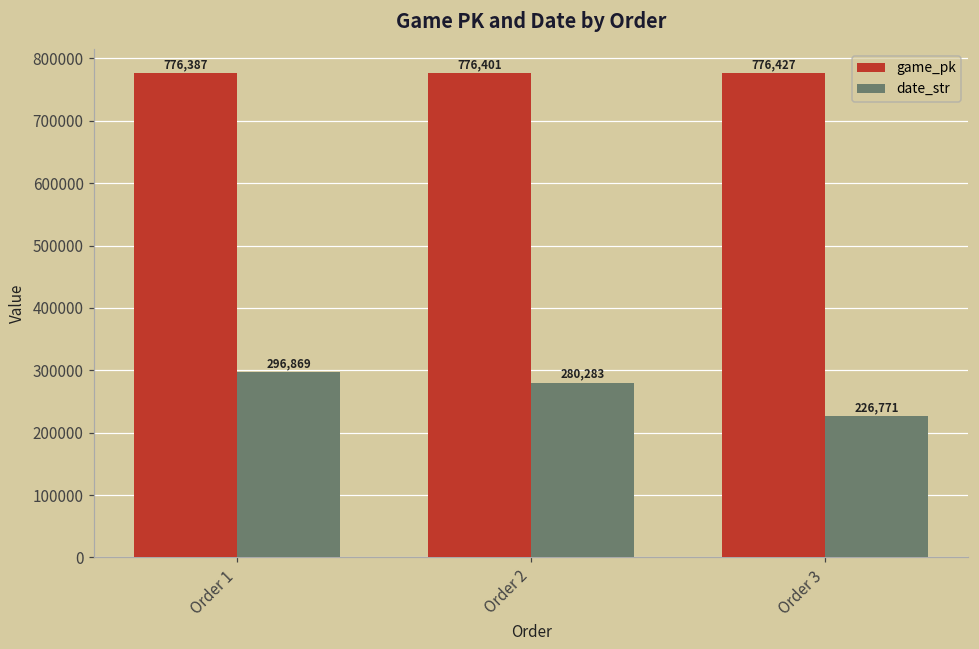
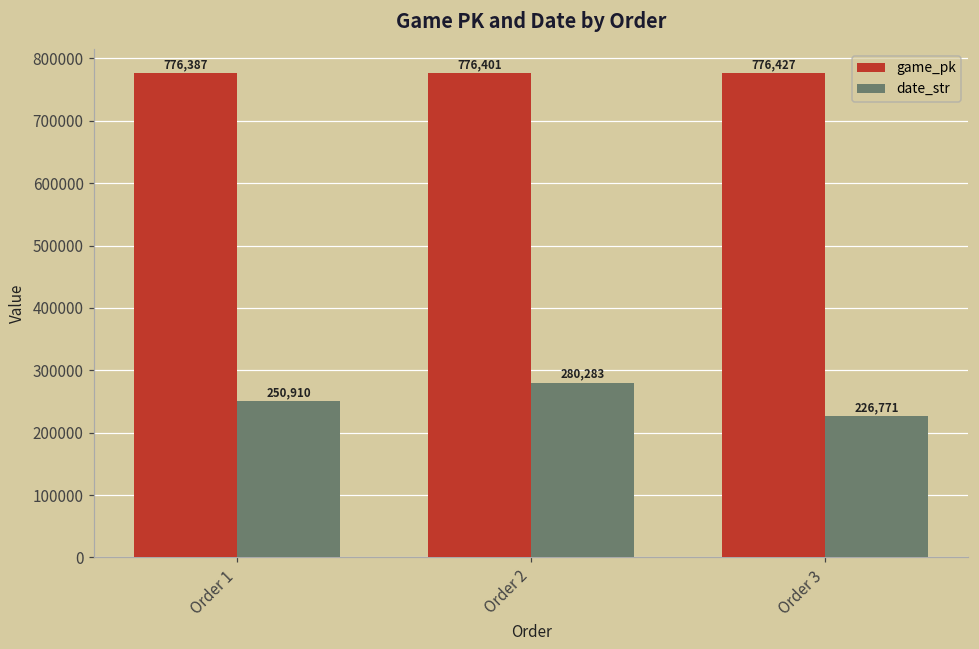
date_str, Order 1: 296,869 -> 250,910
